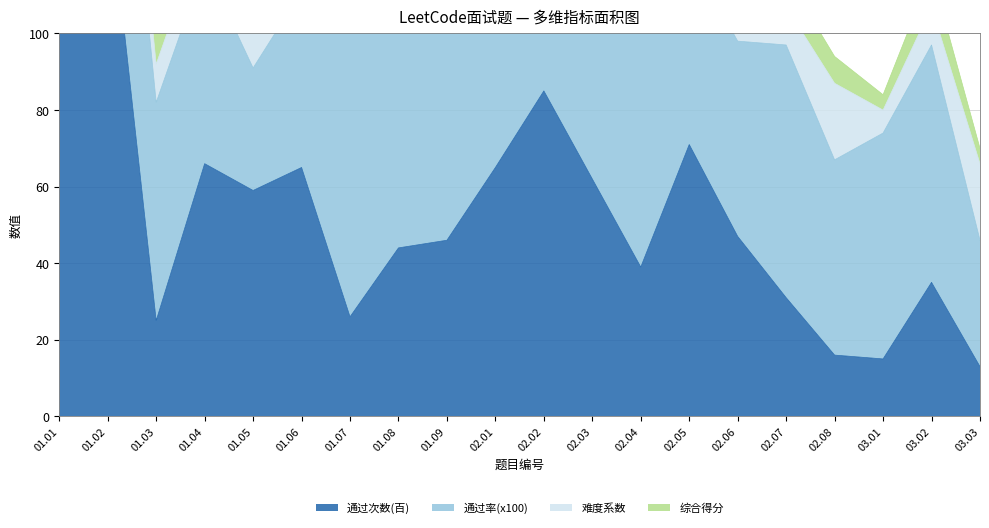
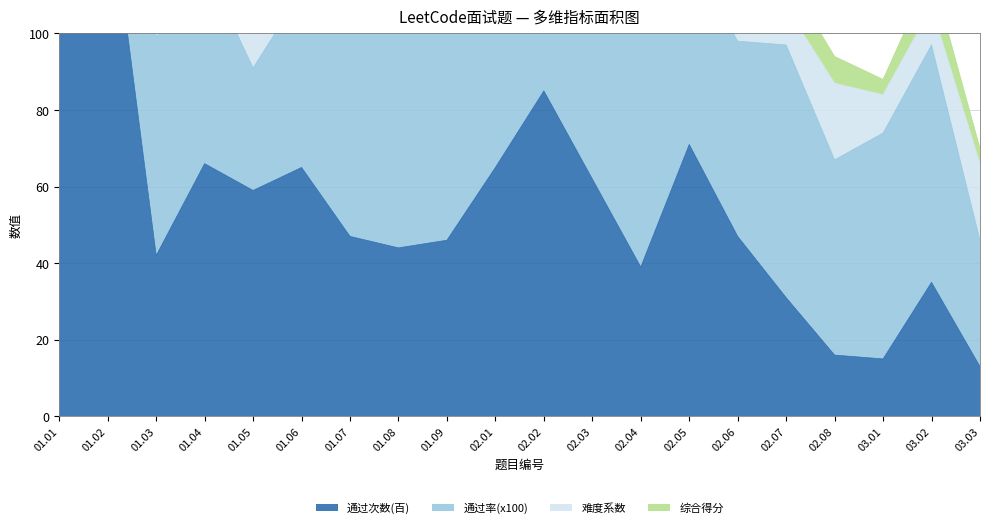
通过次数(百), 01.03: 25 -> 42
通过次数(百), 01.07: 26 -> 47
难度系数, 03.01: 6 -> 10
